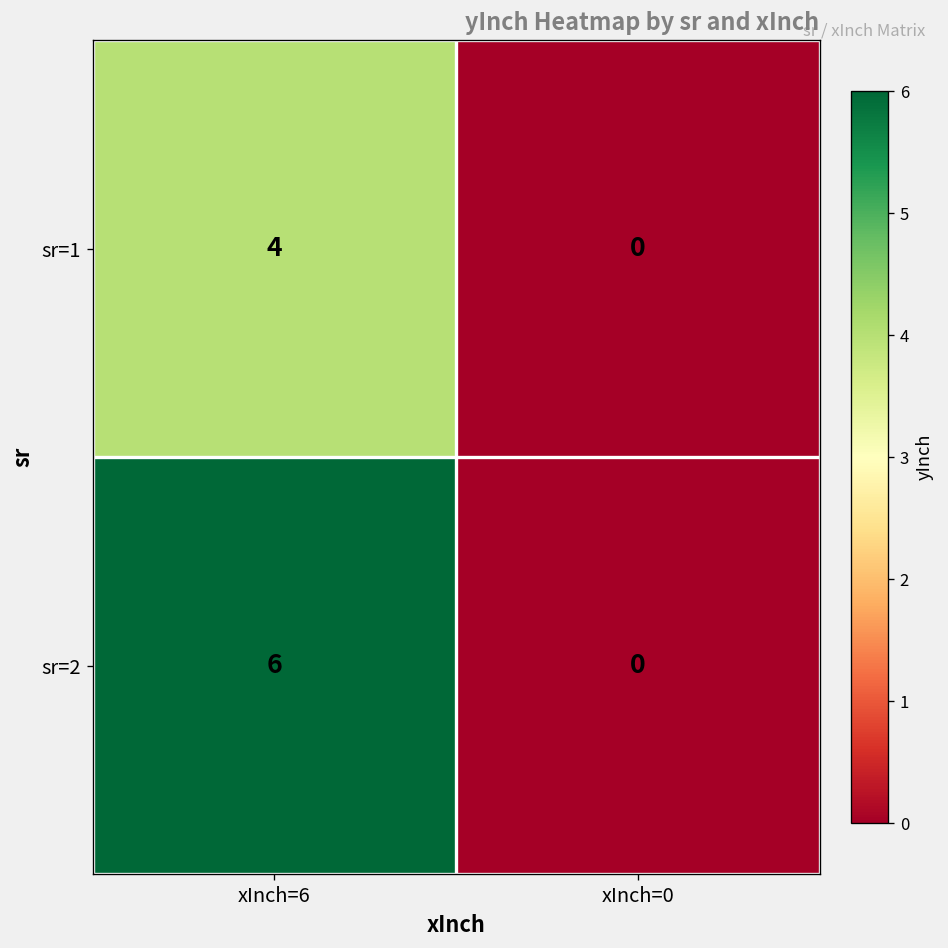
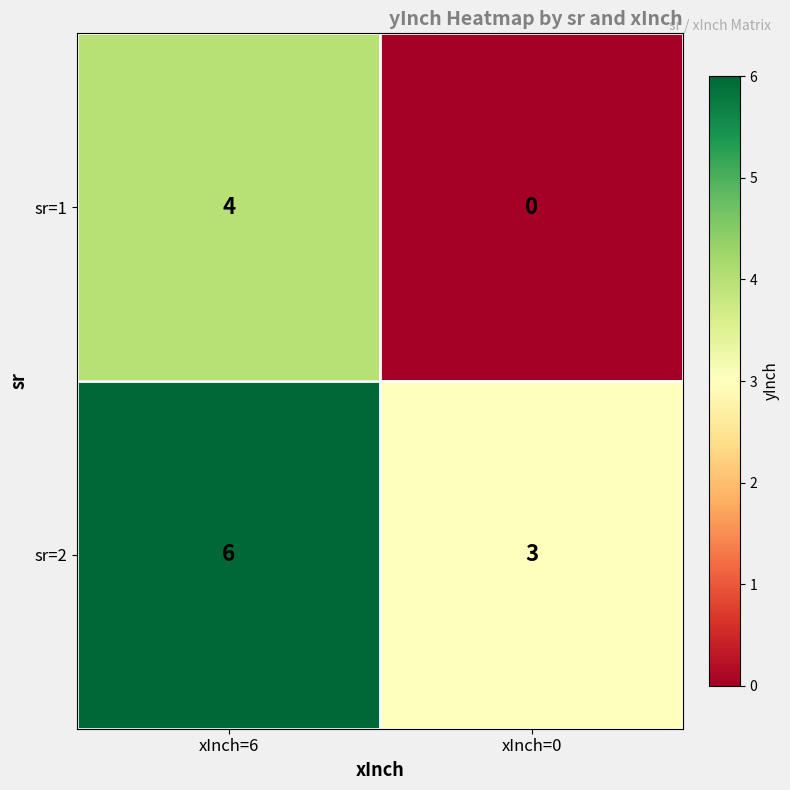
sr=2, xInch=0: 0 -> 3
